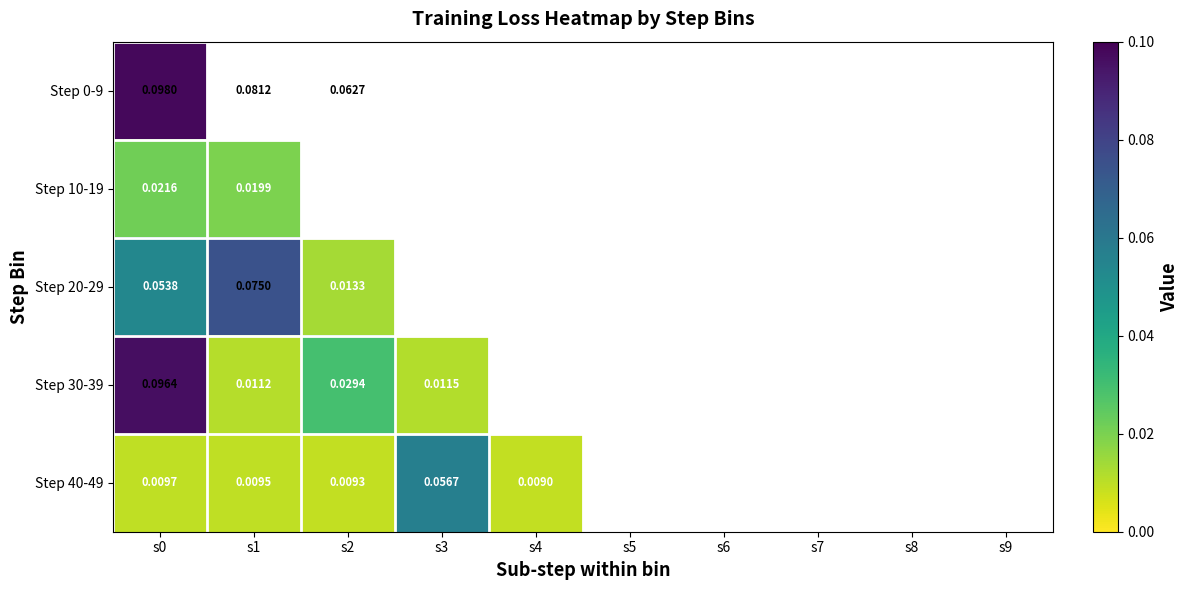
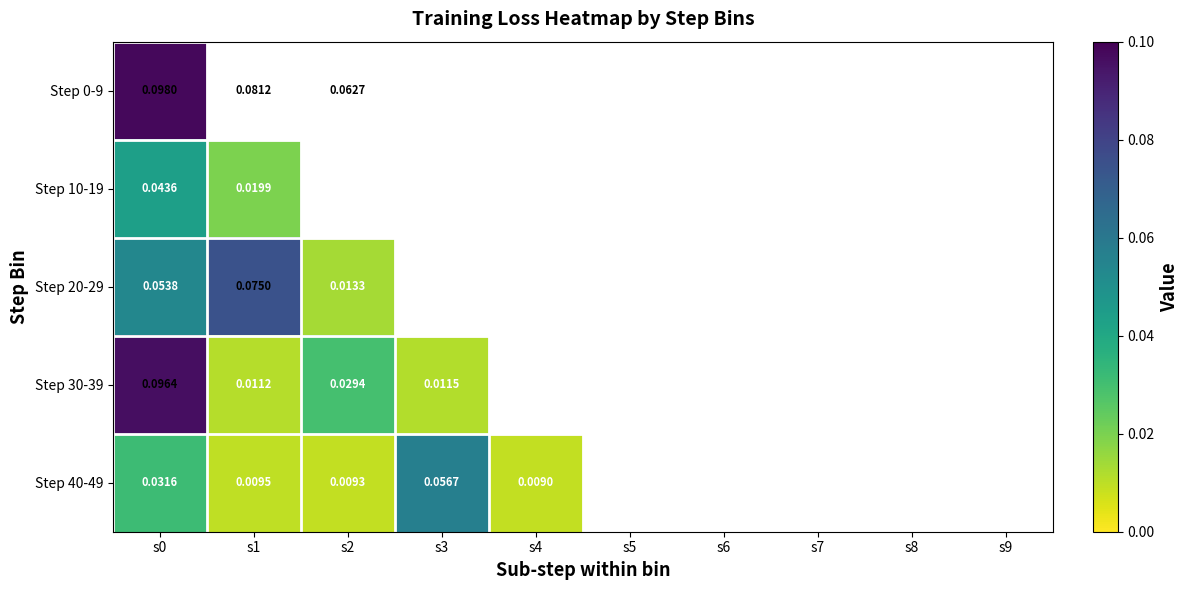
Step 10-19, s0: 0.0216 -> 0.0436
Step 40-49, s0: 0.0097 -> 0.0316
